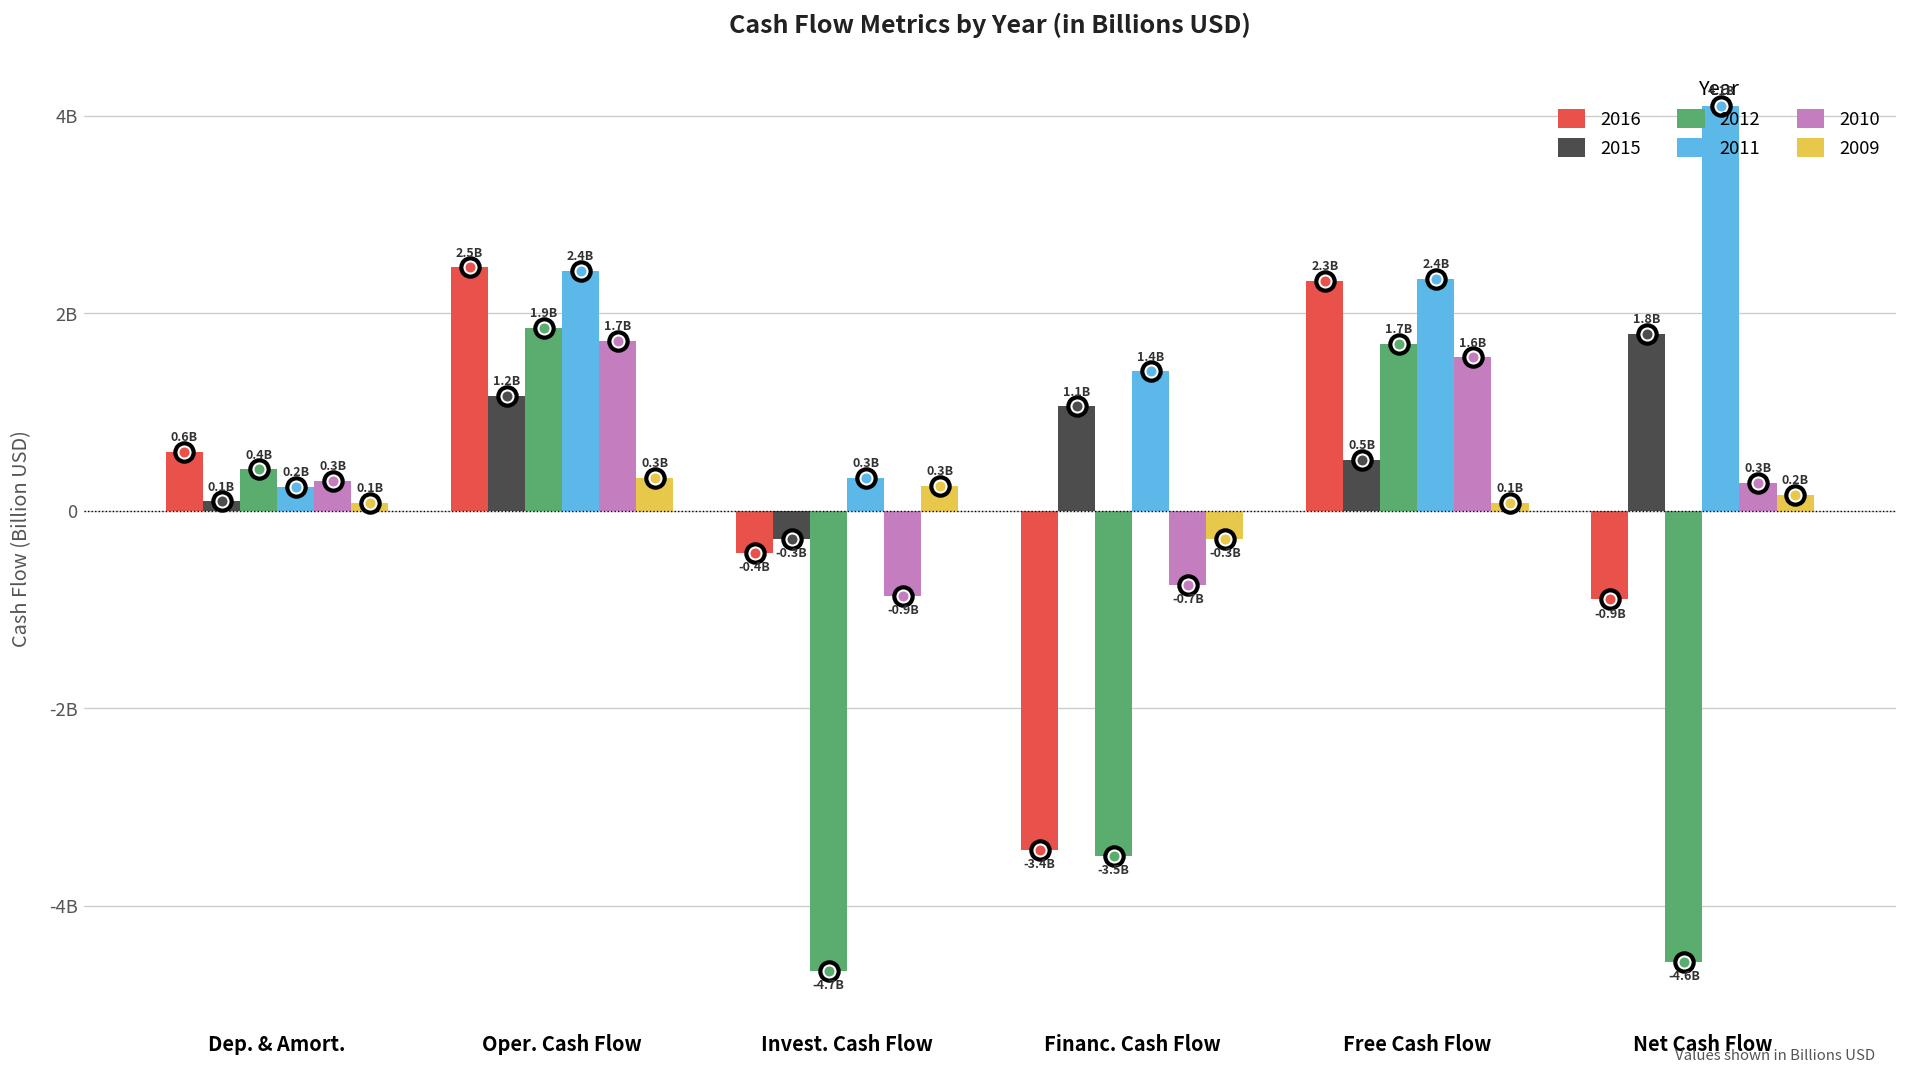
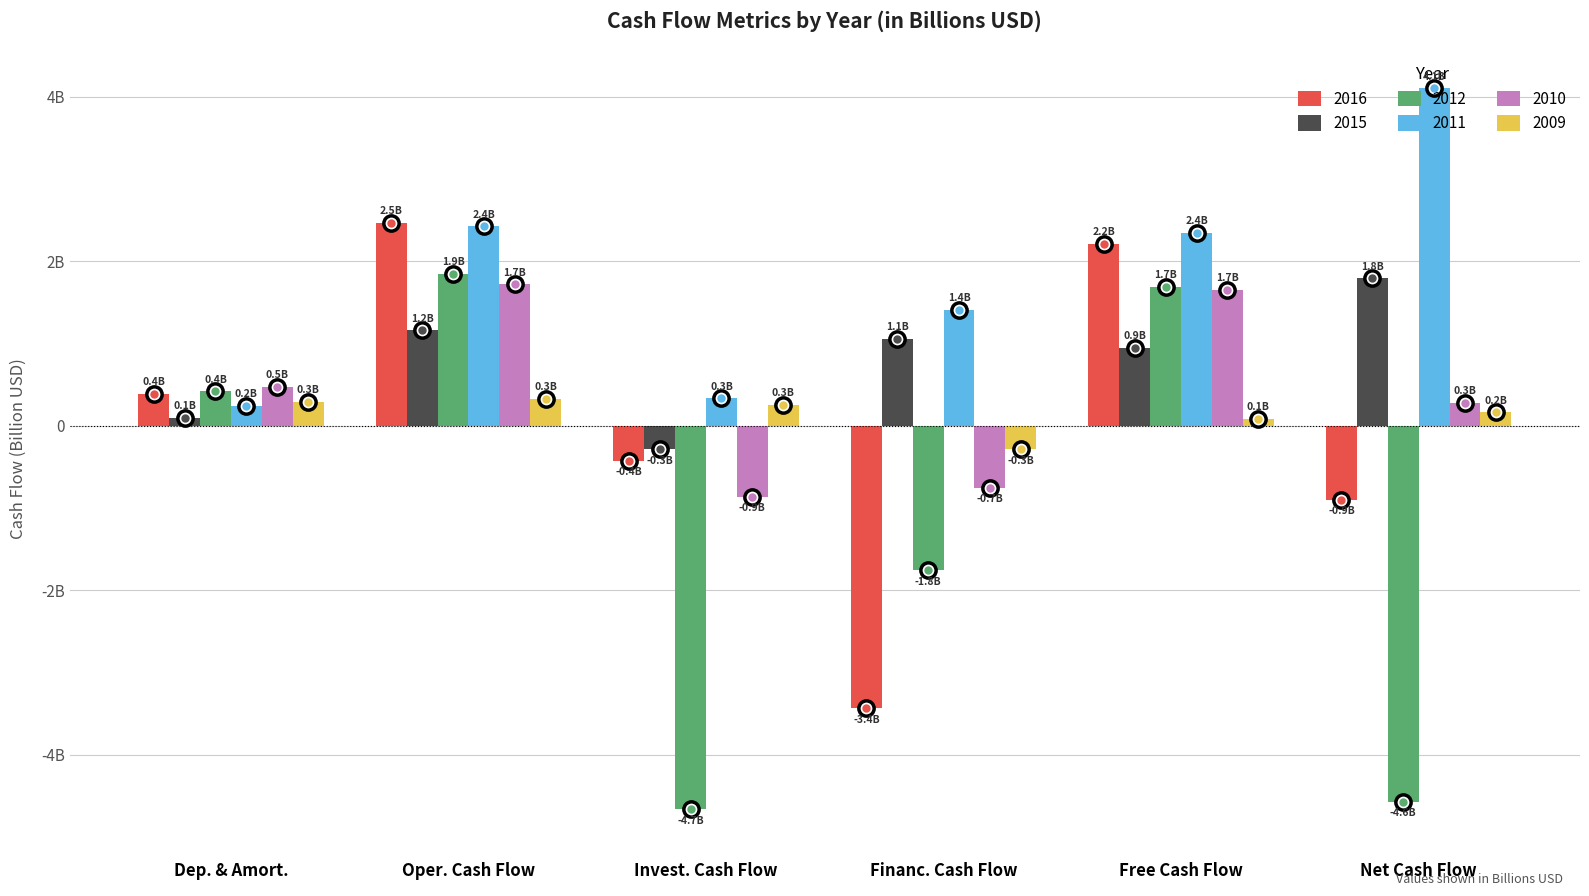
2016, Dep. & Amort.: 0.6B -> 0.4B
2010, Dep. & Amort.: 0.3B -> 0.5B
2009, Dep. & Amort.: 0.1B -> 0.3B
2012, Financ. Cash Flow: -3.5B -> -1.8B
2016, Free Cash Flow: 2.3B -> 2.2B
2015, Free Cash Flow: 0.5B -> 0.9B
2010, Free Cash Flow: 1.6B -> 1.7B
